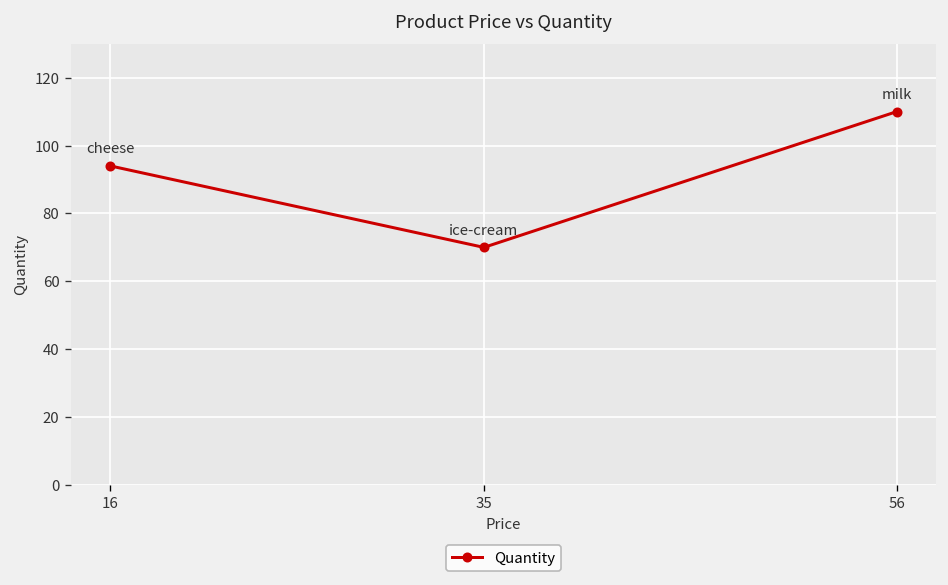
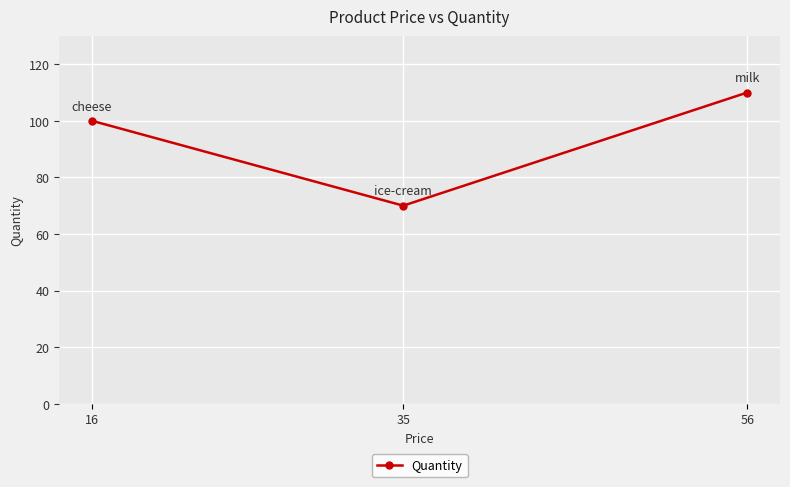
16: 94 -> 100
